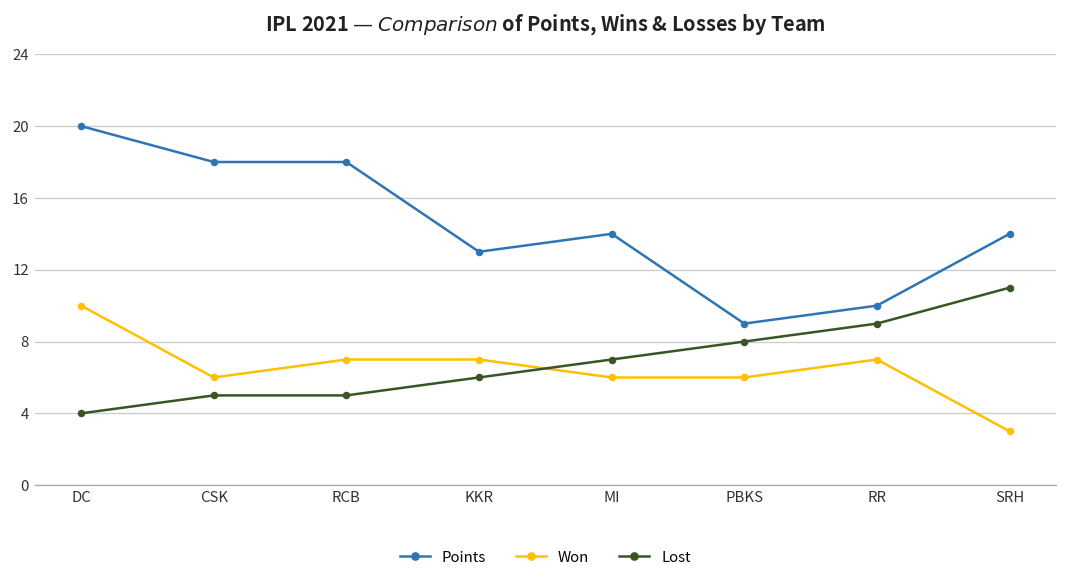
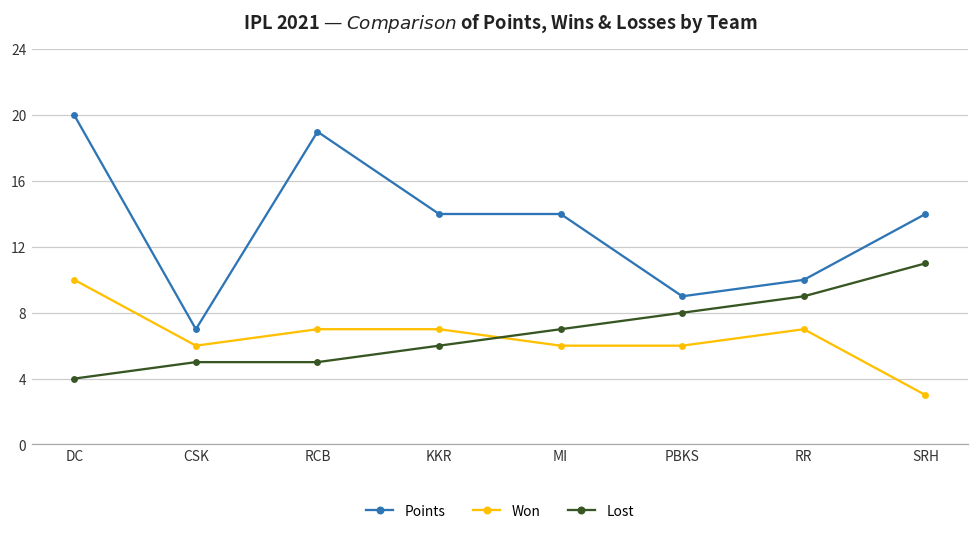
Points, CSK: 18 -> 7
Points, RCB: 18 -> 19
Points, KKR: 13 -> 14
